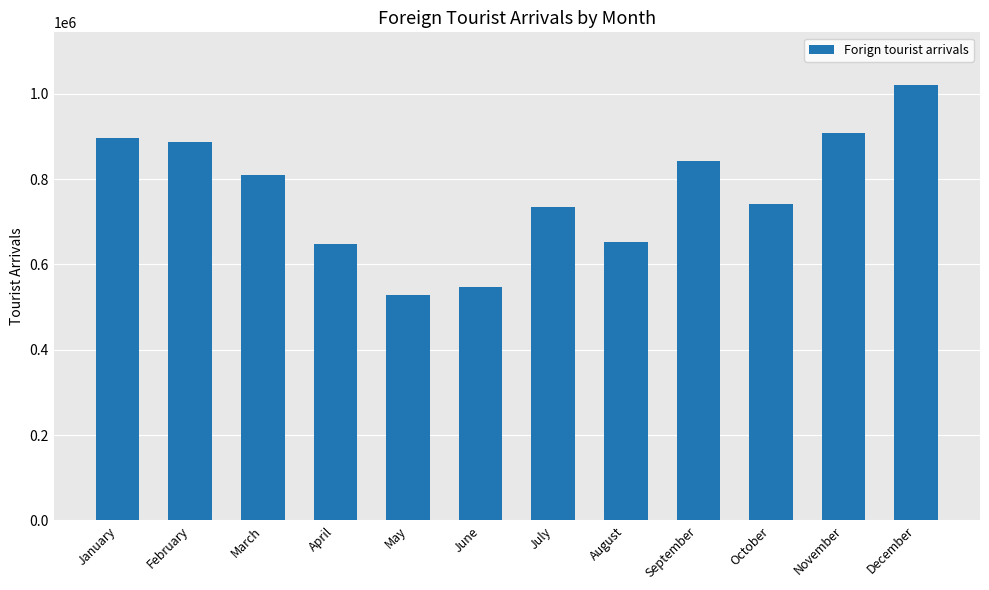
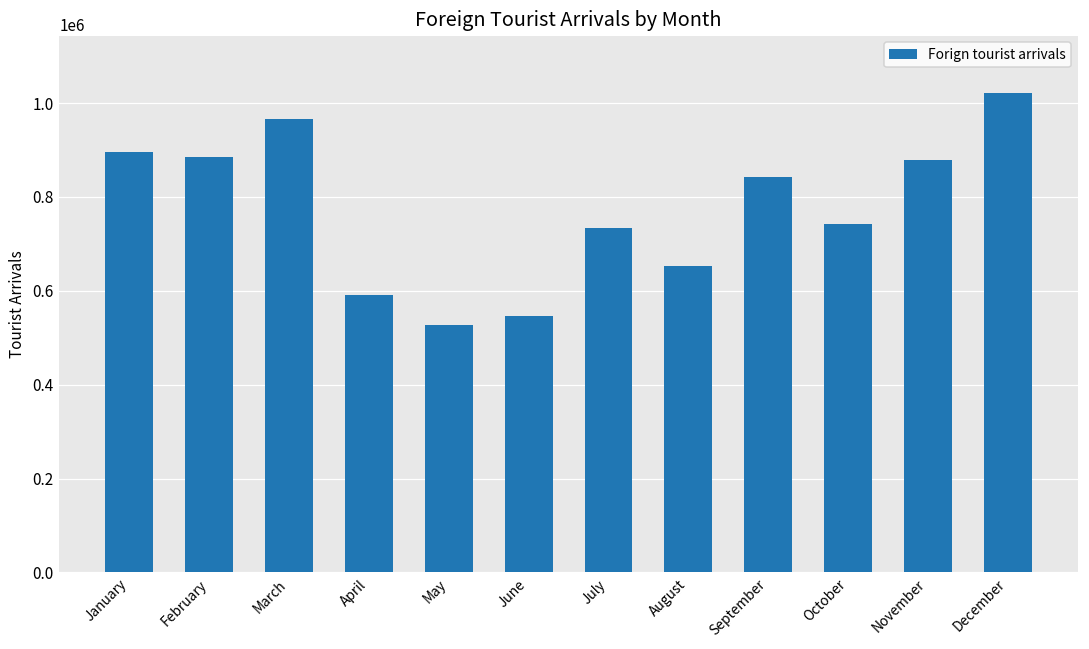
March: 810000 -> 970000
April: 650000 -> 590000
November: 910000 -> 880000
